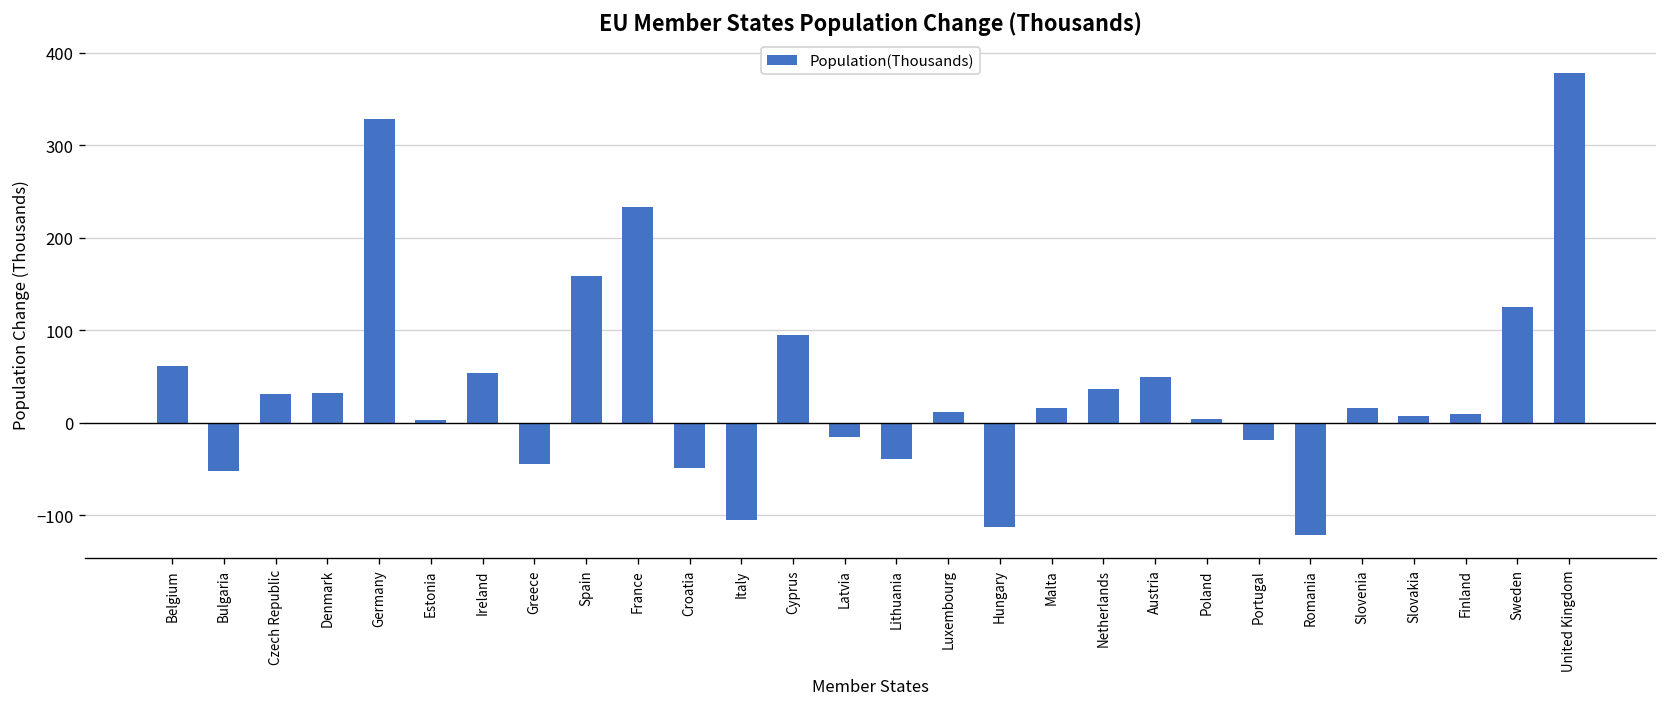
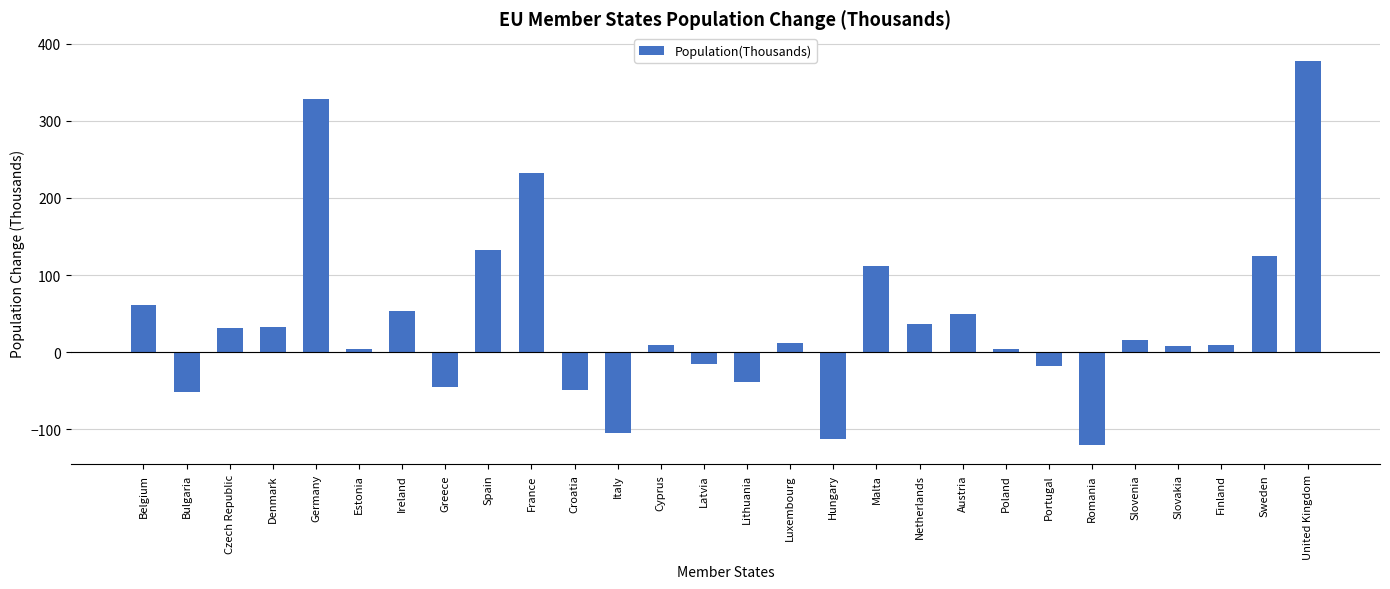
Spain: 160 -> 130
Cyprus: 90 -> 10
Malta: 20 -> 110
